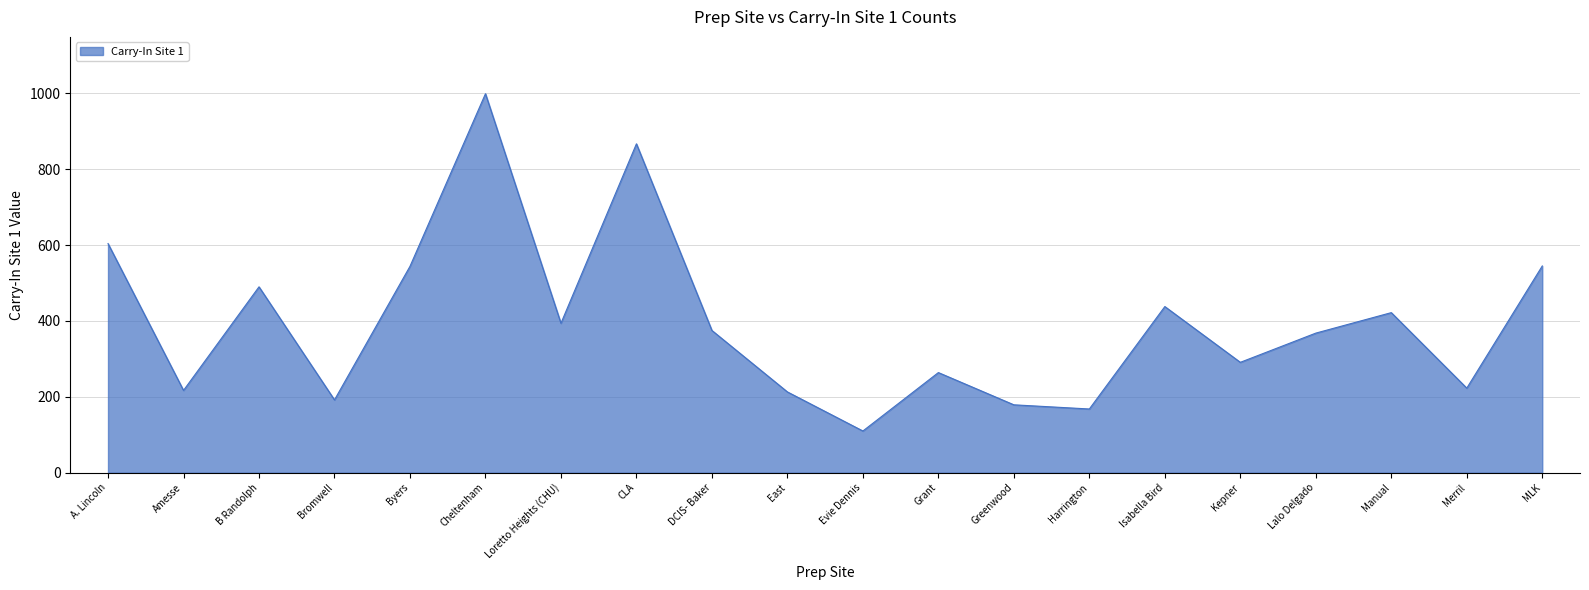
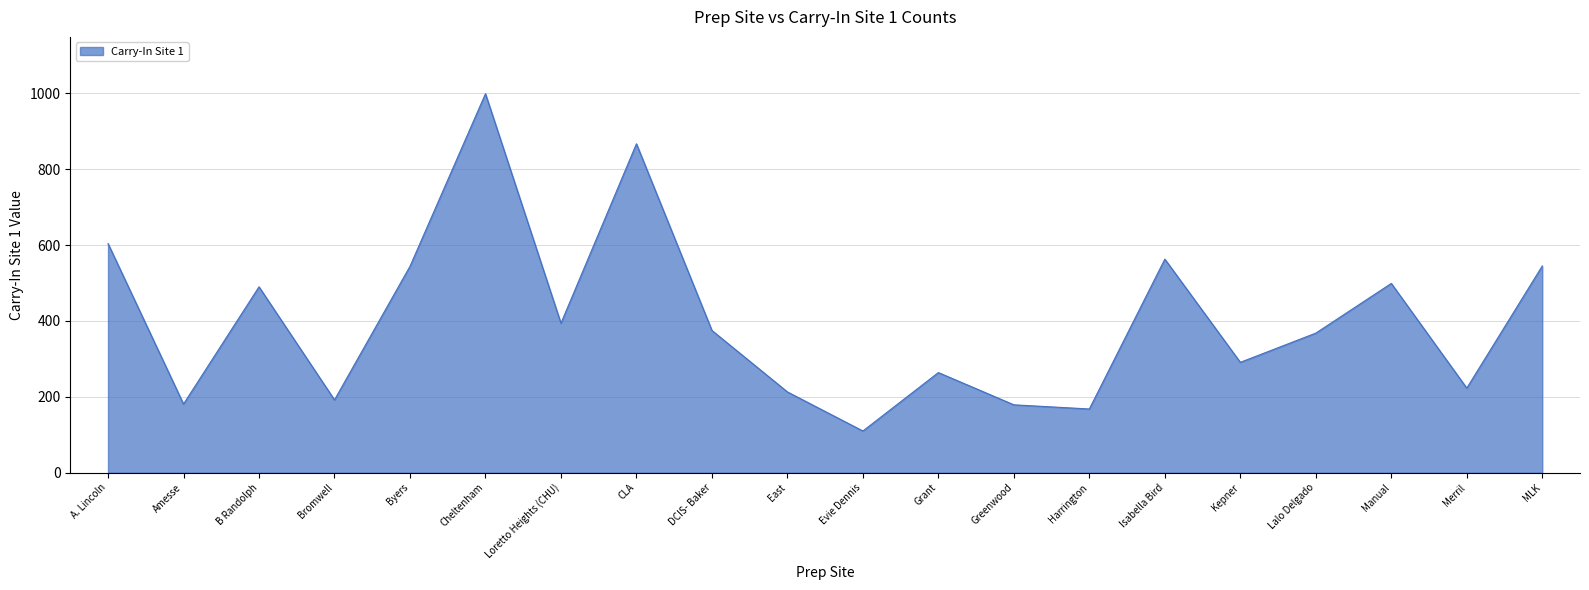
Amesse: 220 -> 180
Isabella Bird: 440 -> 560
Manual: 420 -> 500
